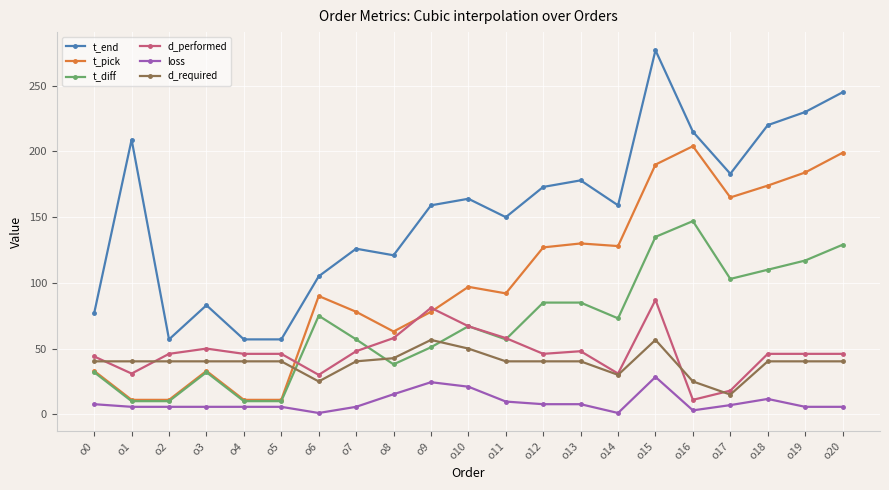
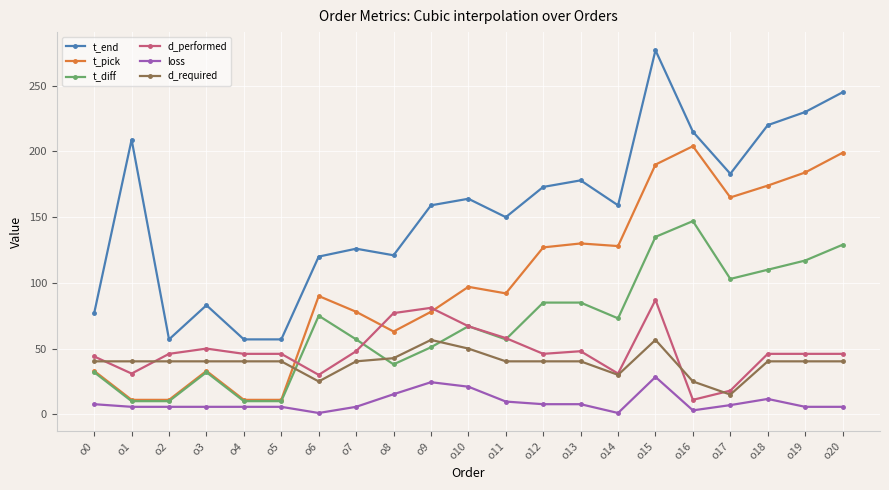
t_end, o6: 105 -> 120
d_performed, o8: 58 -> 77
